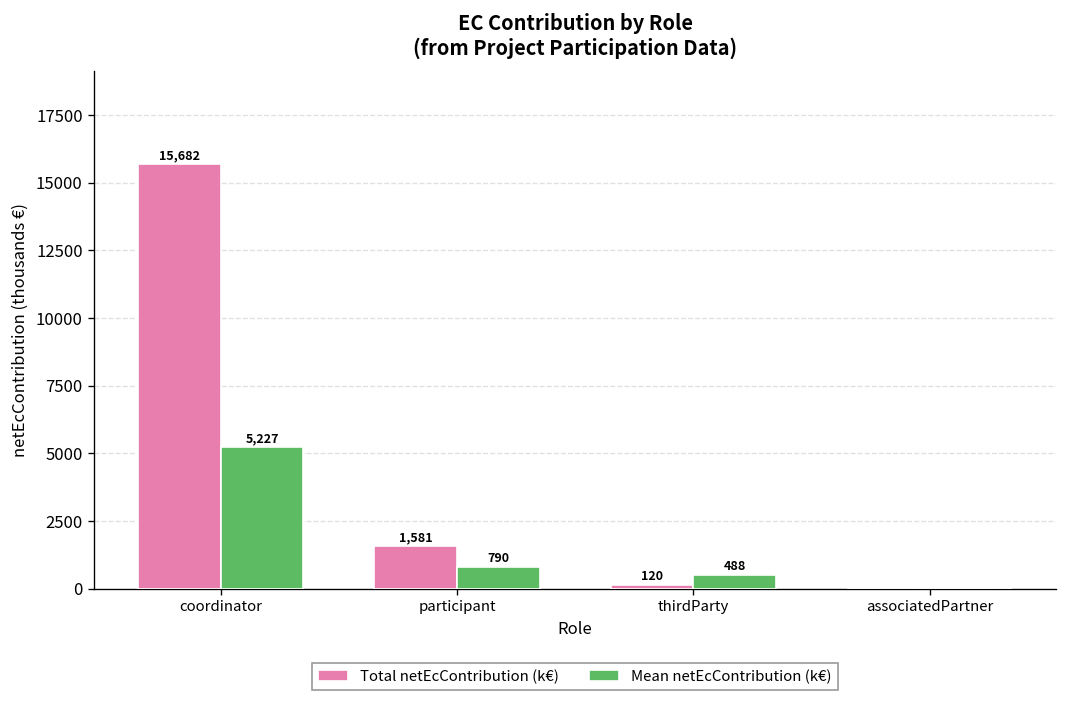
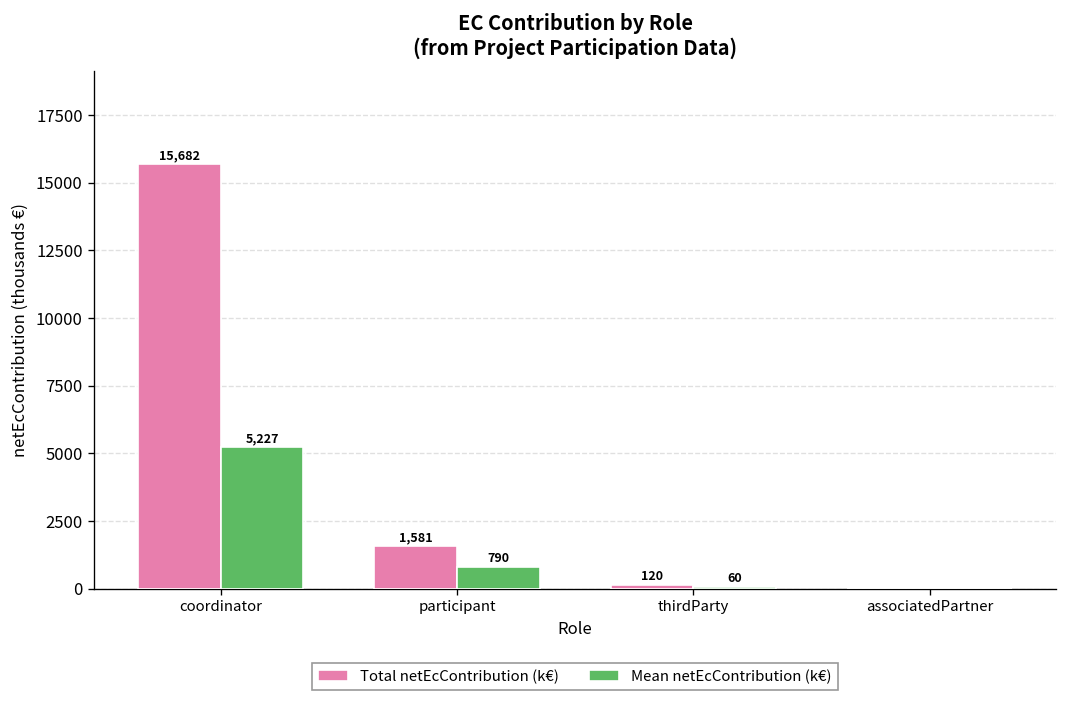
Mean netEcContribution (k€), thirdParty: 488 -> 60
